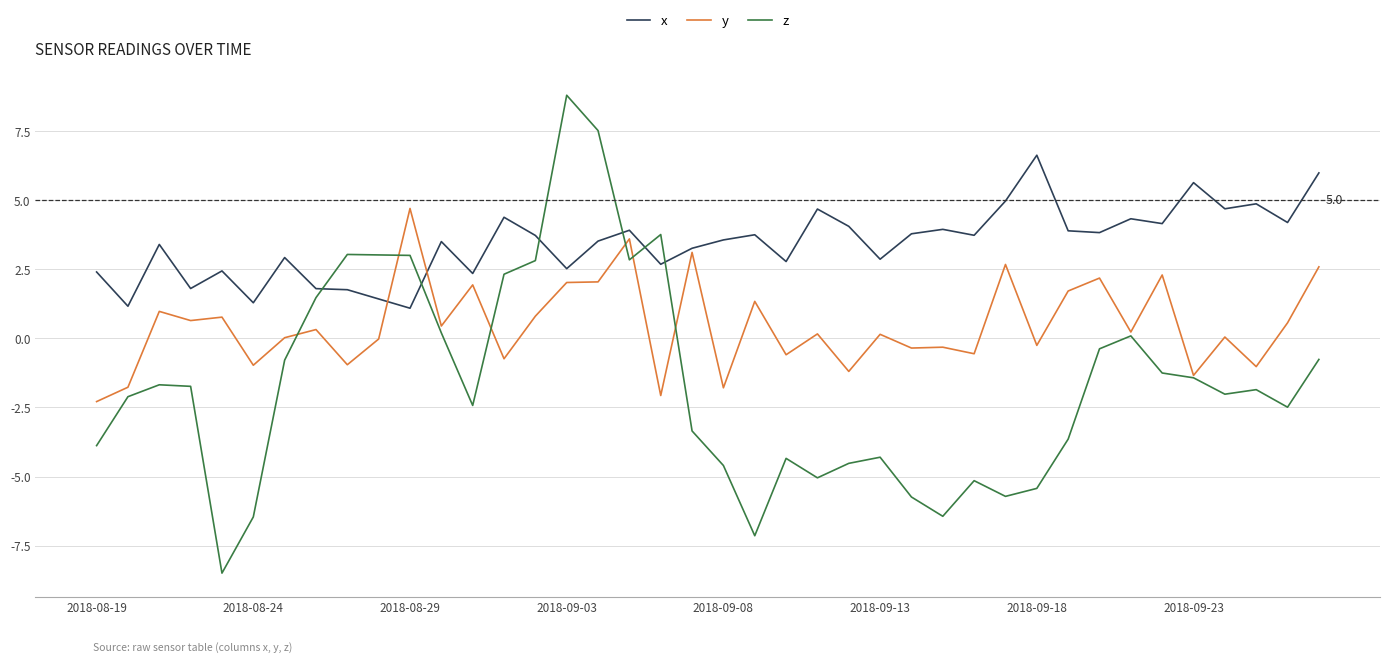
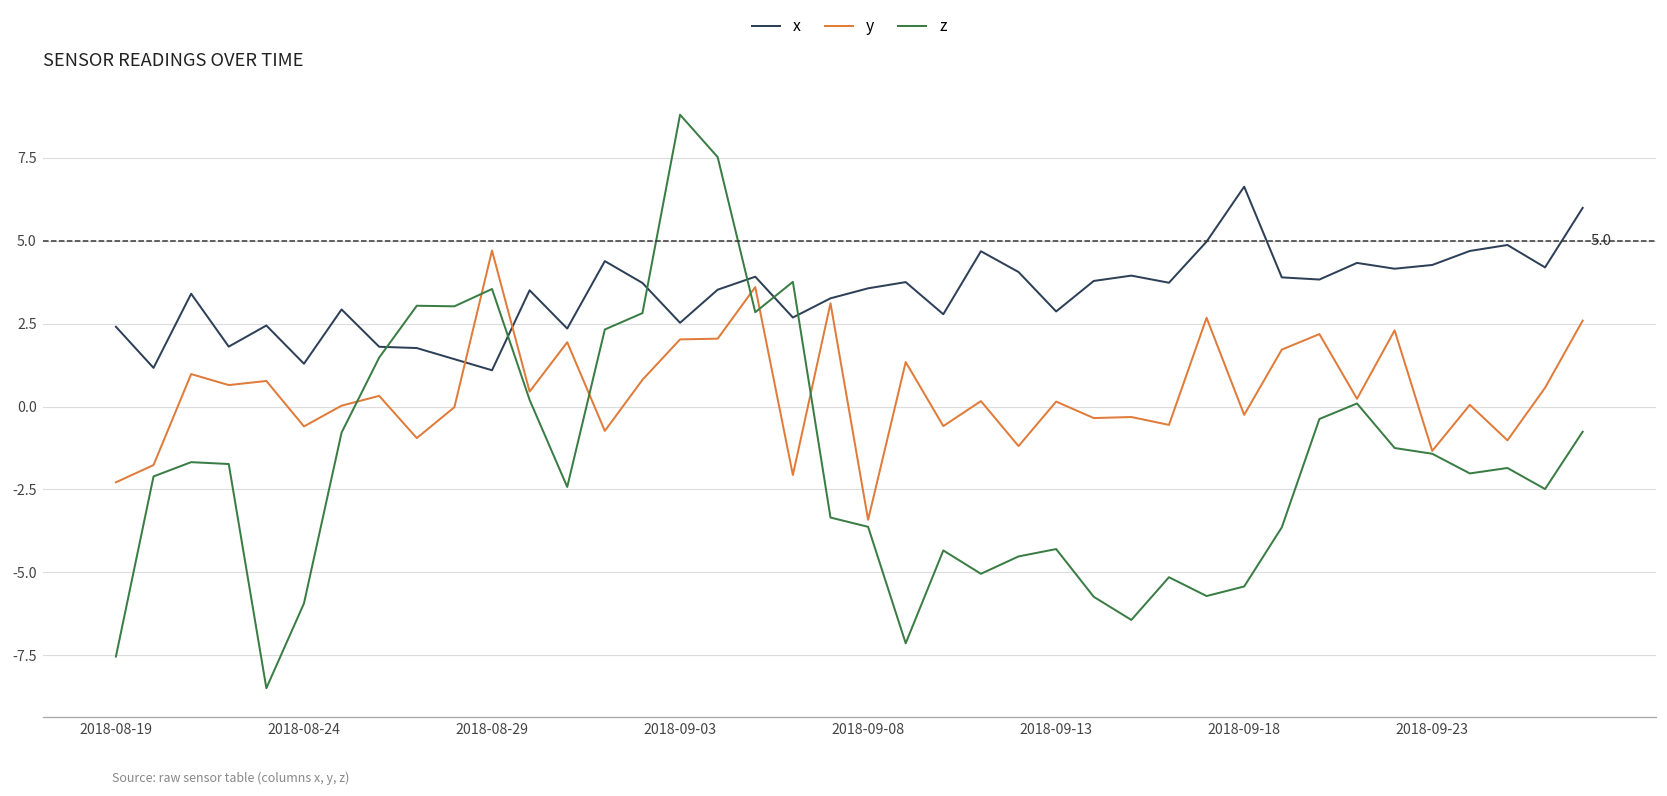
z, 2018-08-19: -3.9 -> -7.5
y, 2018-08-24: -1.0 -> -0.6
z, 2018-08-24: -6.5 -> -5.9
z, 2018-08-29: 3.0 -> 3.5
y, 2018-09-08: -1.8 -> -3.4
z, 2018-09-08: -4.6 -> -3.6
x, 2018-09-23: 5.6 -> 4.3
